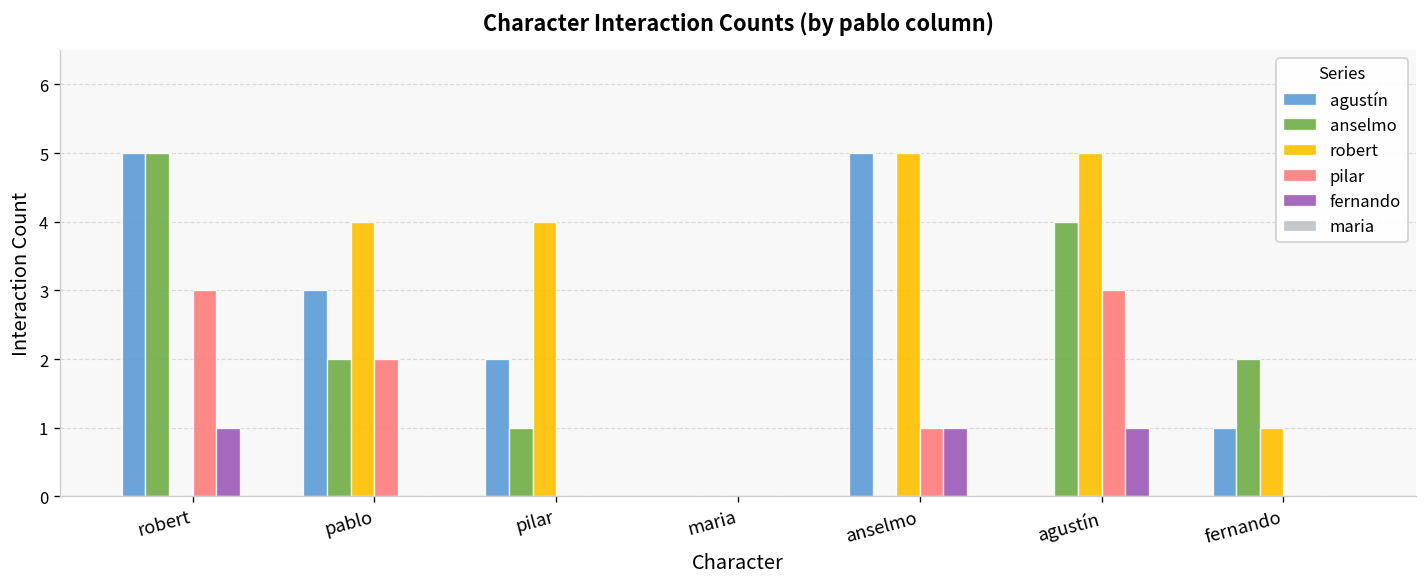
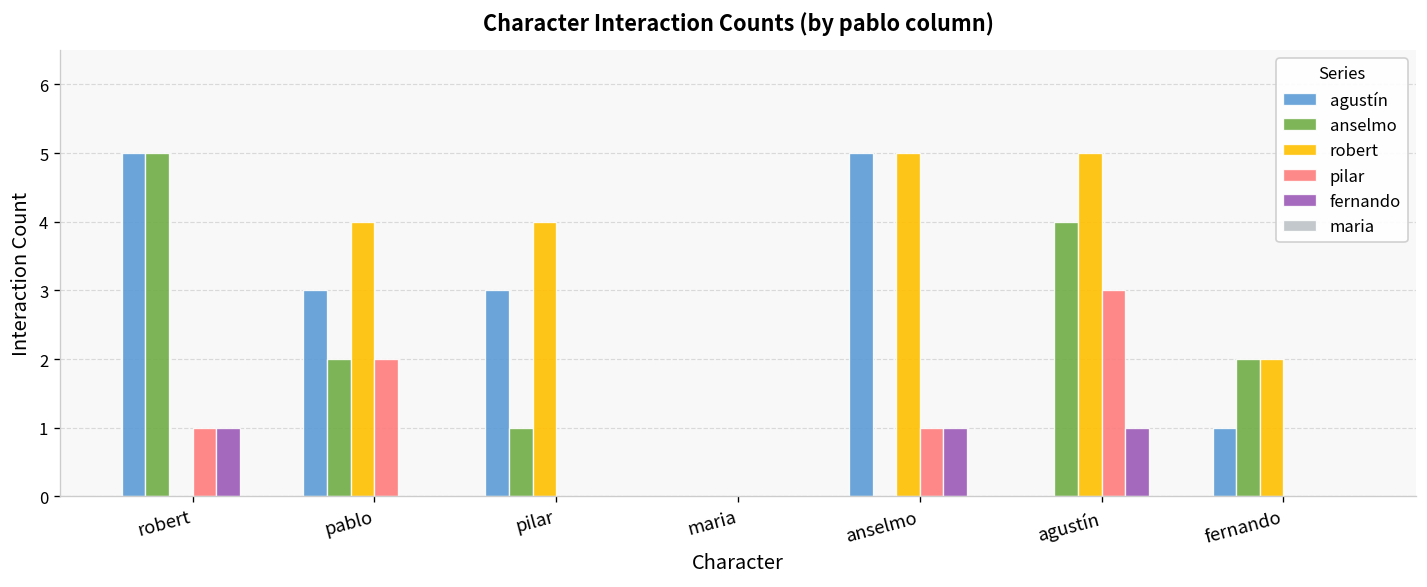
pilar, robert: 3 -> 1
agustín, pilar: 2 -> 3
robert, fernando: 1 -> 2
